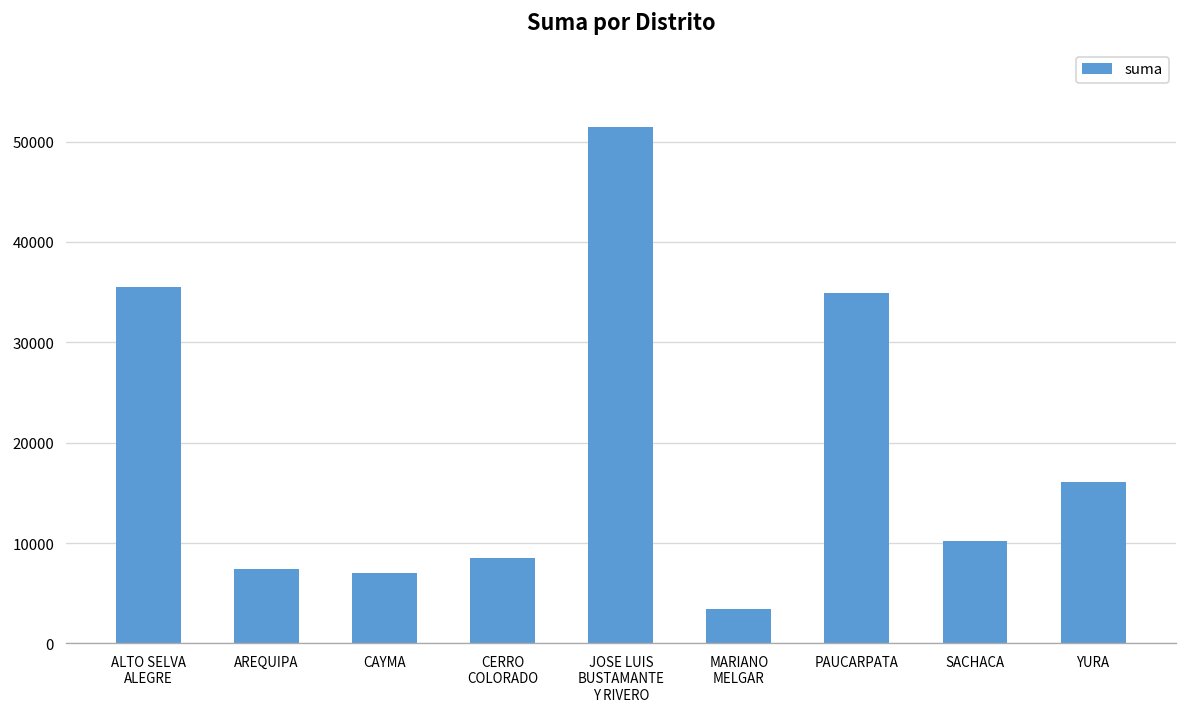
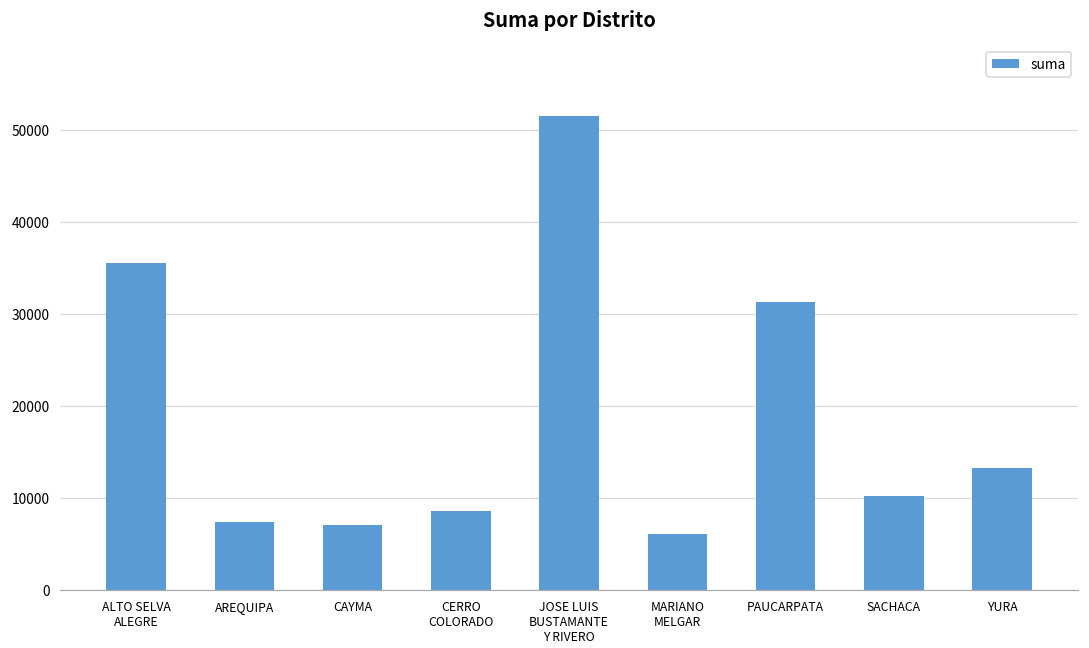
MARIANO MELGAR: 3000 -> 6000
PAUCARPATA: 35000 -> 31000
YURA: 16000 -> 13000
